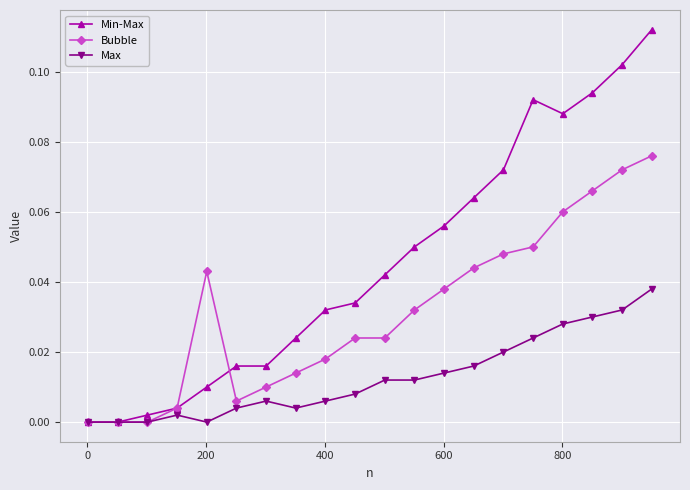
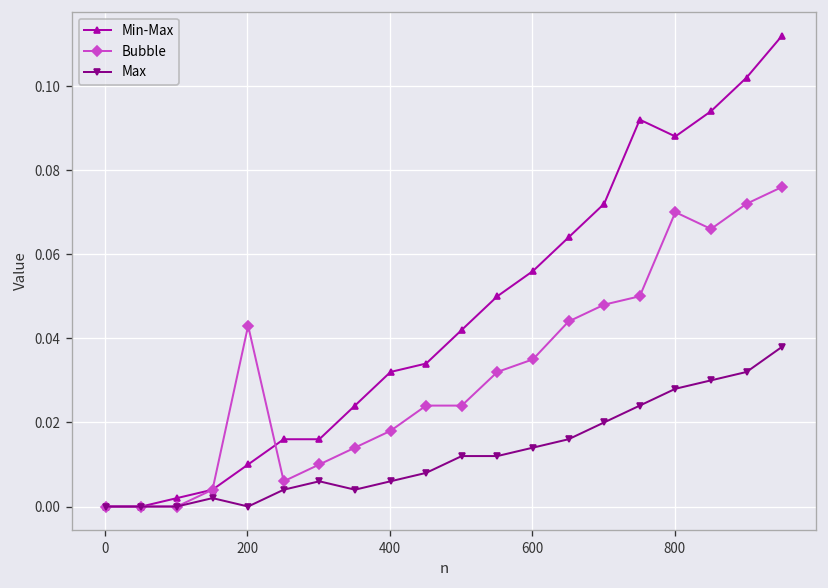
Bubble, 600: 0.038 -> 0.035
Bubble, 800: 0.06 -> 0.07
